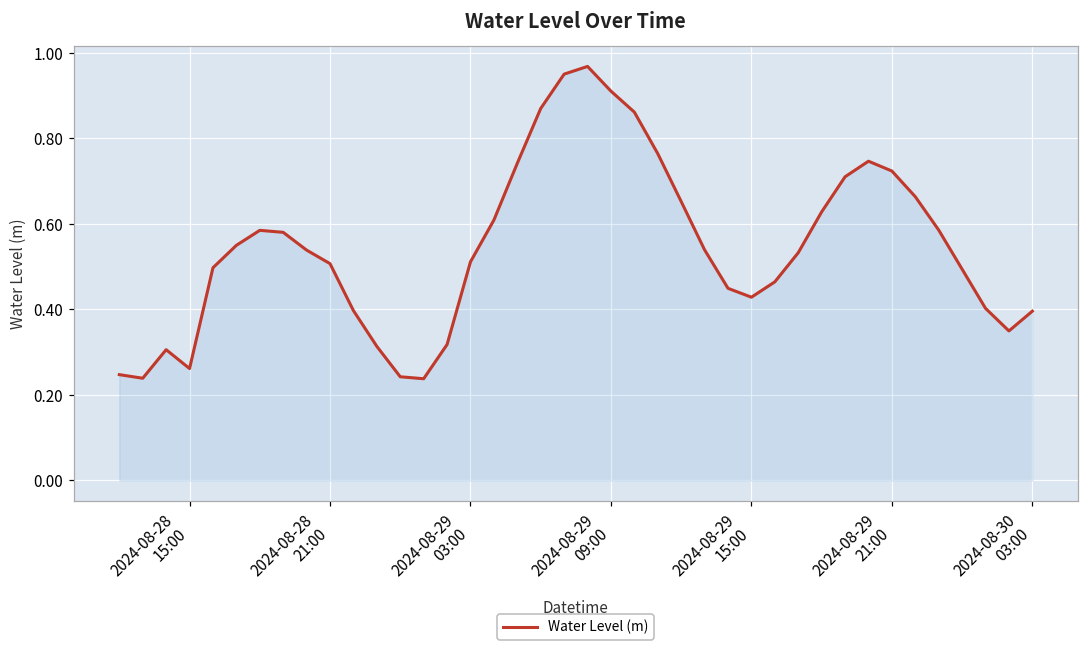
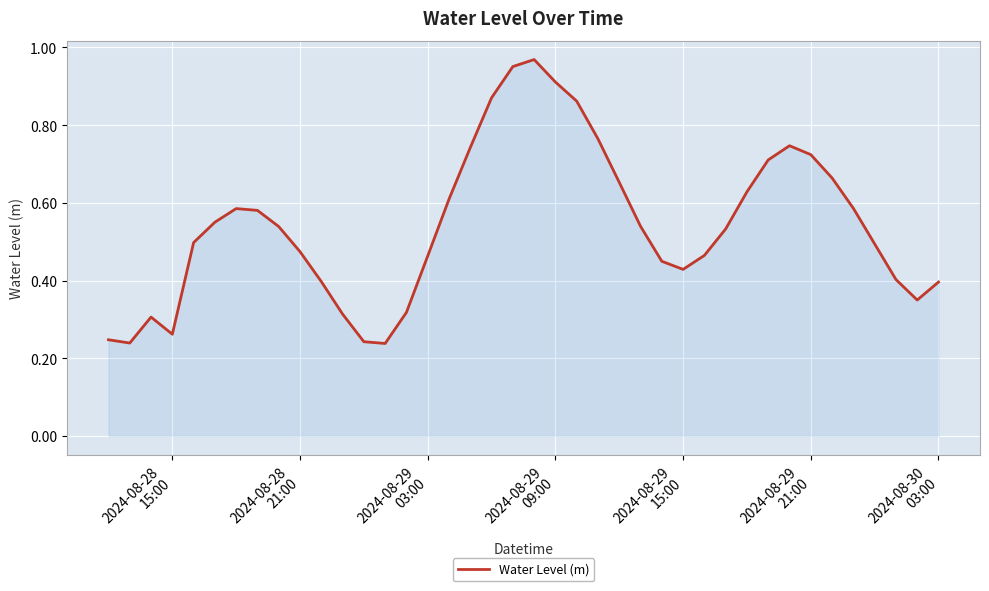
2024-08-28 21:00: 0.51 -> 0.47
2024-08-29 03:00: 0.51 -> 0.46
